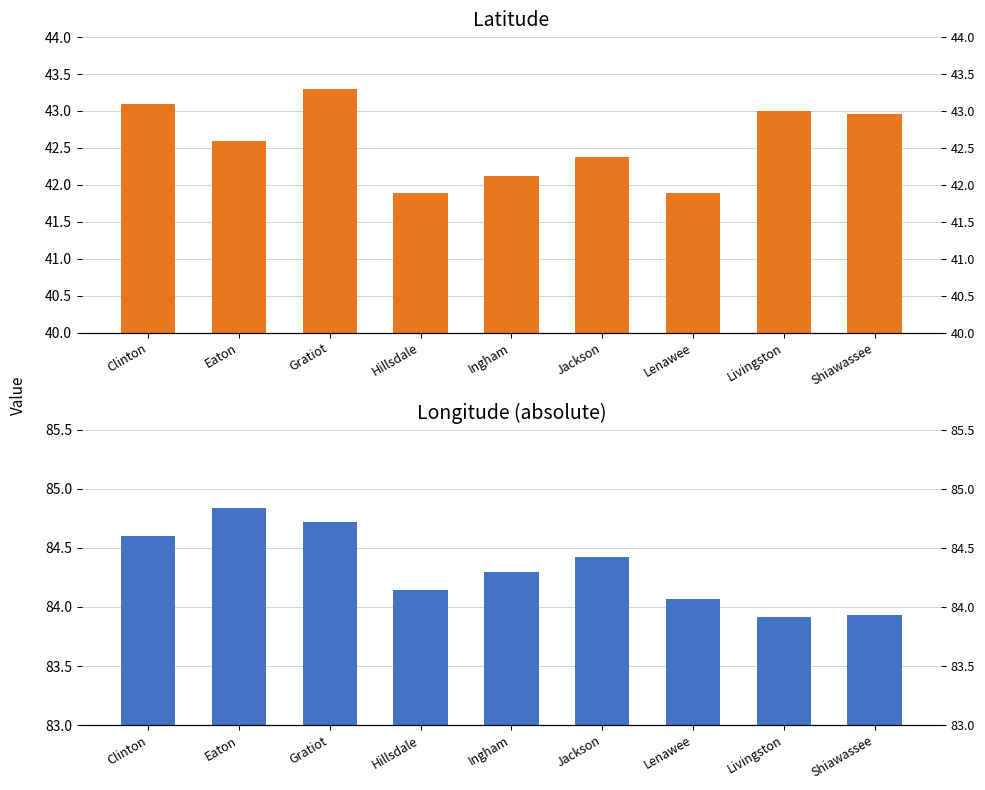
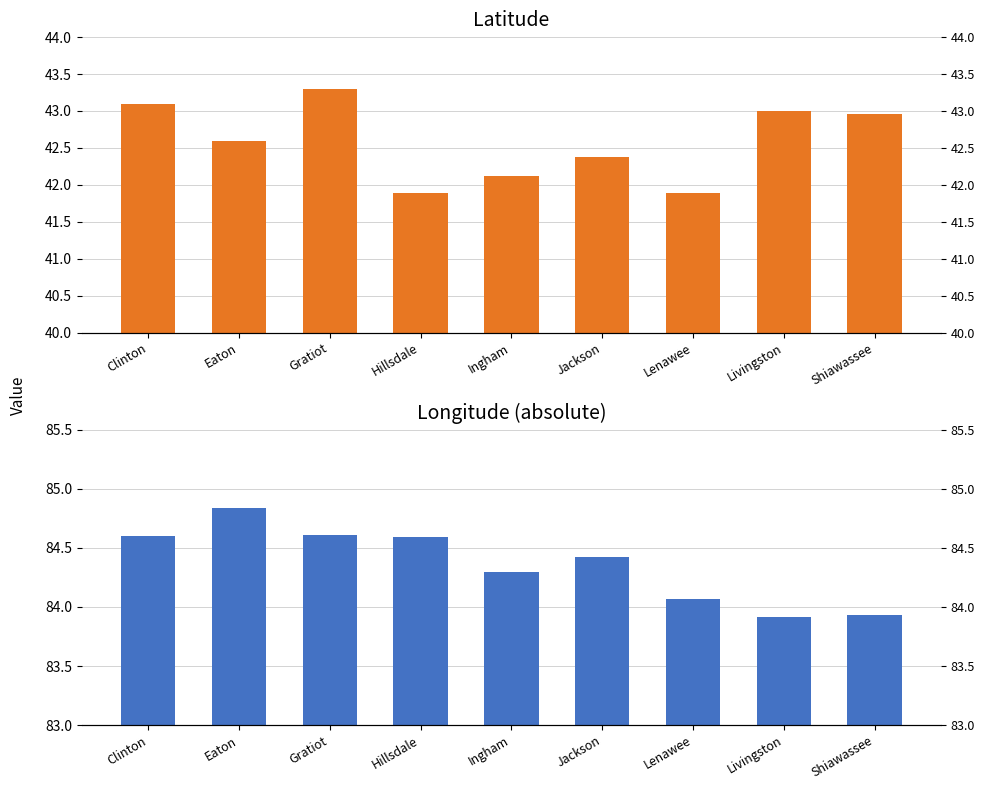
Longitude (absolute), Gratiot: 84.72 -> 84.60
Longitude (absolute), Hillsdale: 84.14 -> 84.59
